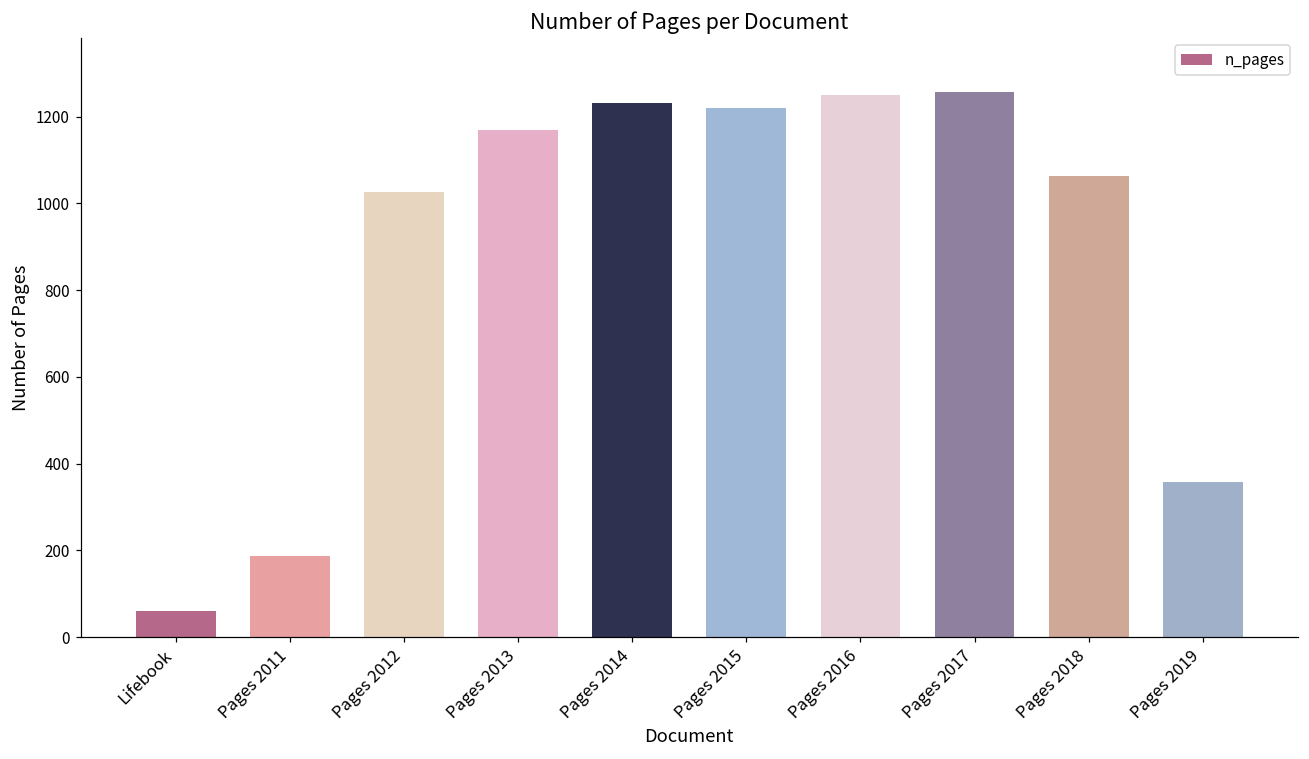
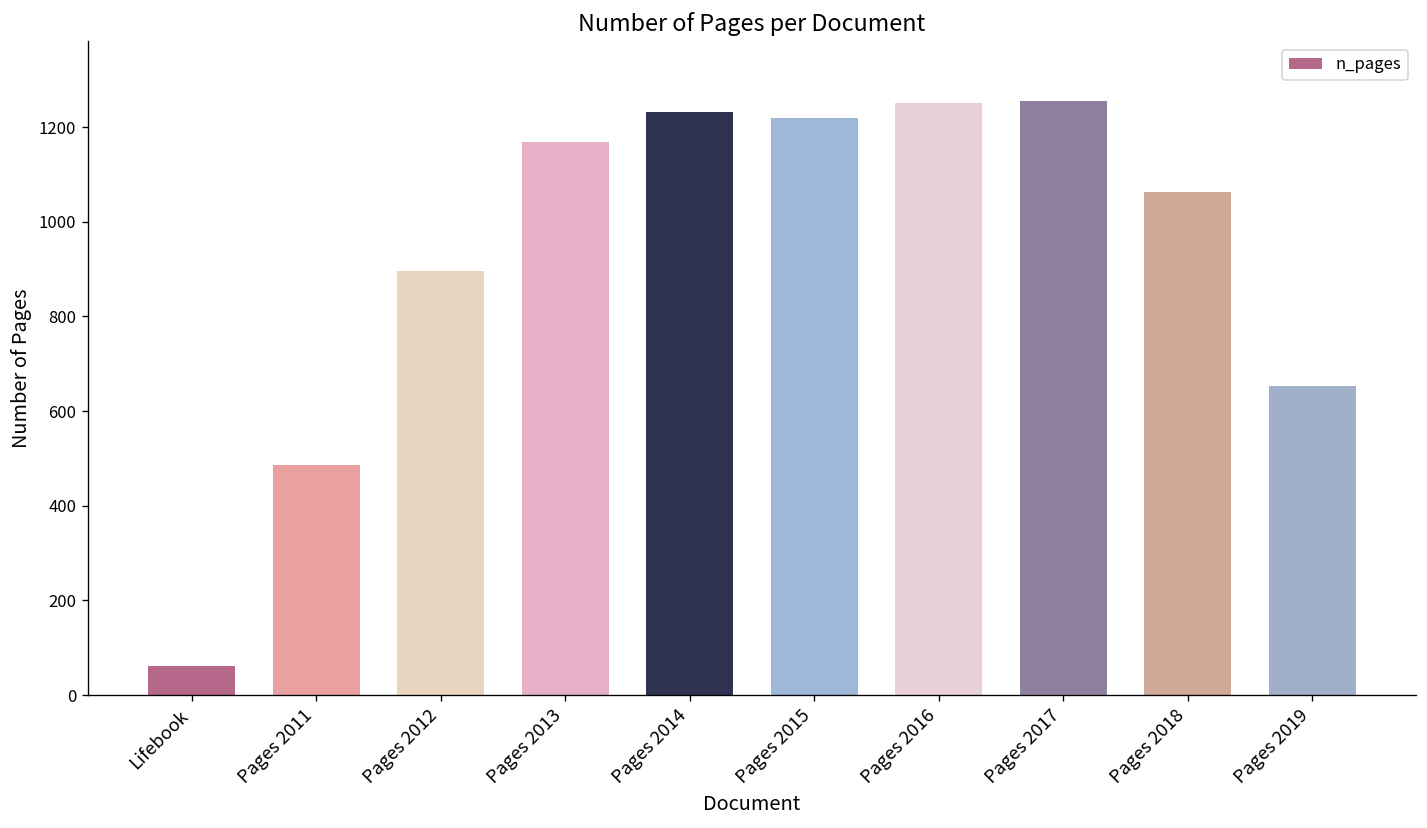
Pages 2011: 190 -> 490
Pages 2012: 1030 -> 900
Pages 2019: 360 -> 650
